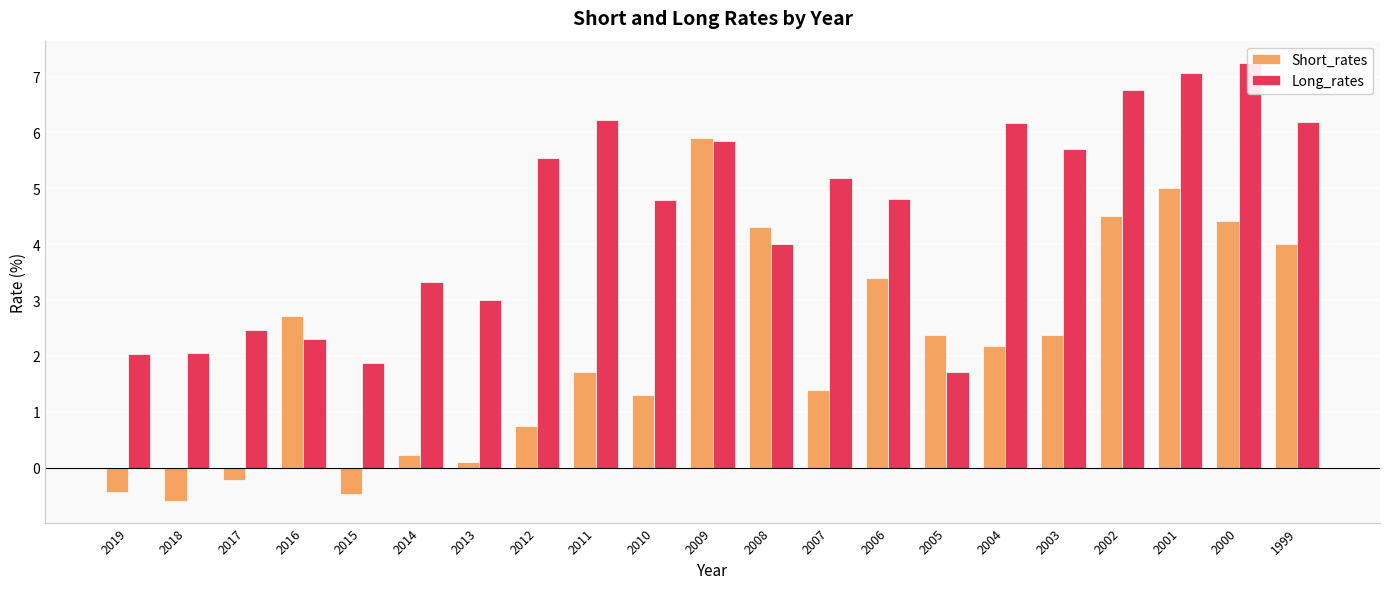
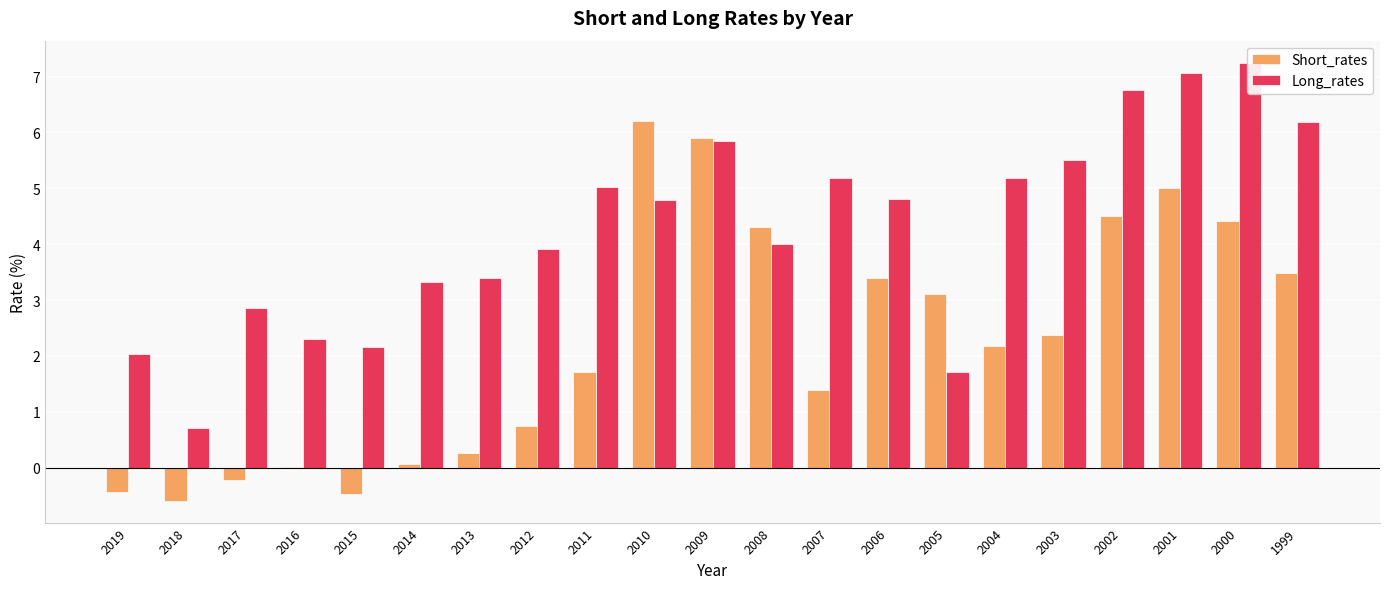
Long_rates, 2018: 2.0 -> 0.7
Long_rates, 2017: 2.5 -> 2.9
Short_rates, 2016: 2.7 -> 0.0
Long_rates, 2015: 1.9 -> 2.2
Short_rates, 2014: 0.2 -> 0.1
Short_rates, 2013: 0.1 -> 0.3
Long_rates, 2013: 3.0 -> 3.4
Long_rates, 2012: 5.6 -> 3.9
Long_rates, 2011: 6.2 -> 5.0
Short_rates, 2010: 1.3 -> 6.2
Short_rates, 2005: 2.4 -> 3.1
Long_rates, 2004: 6.2 -> 5.2
Long_rates, 2003: 5.7 -> 5.5
Short_rates, 1999: 4.0 -> 3.5
